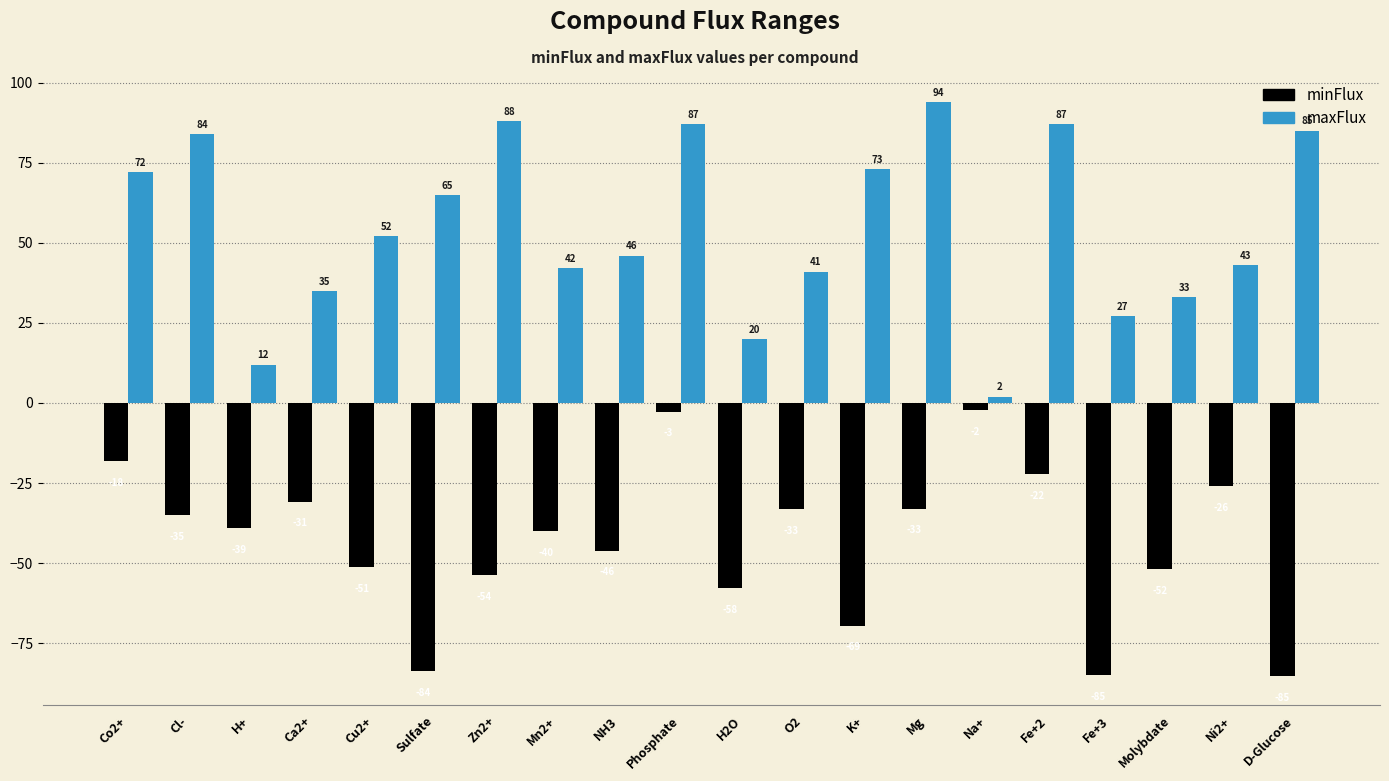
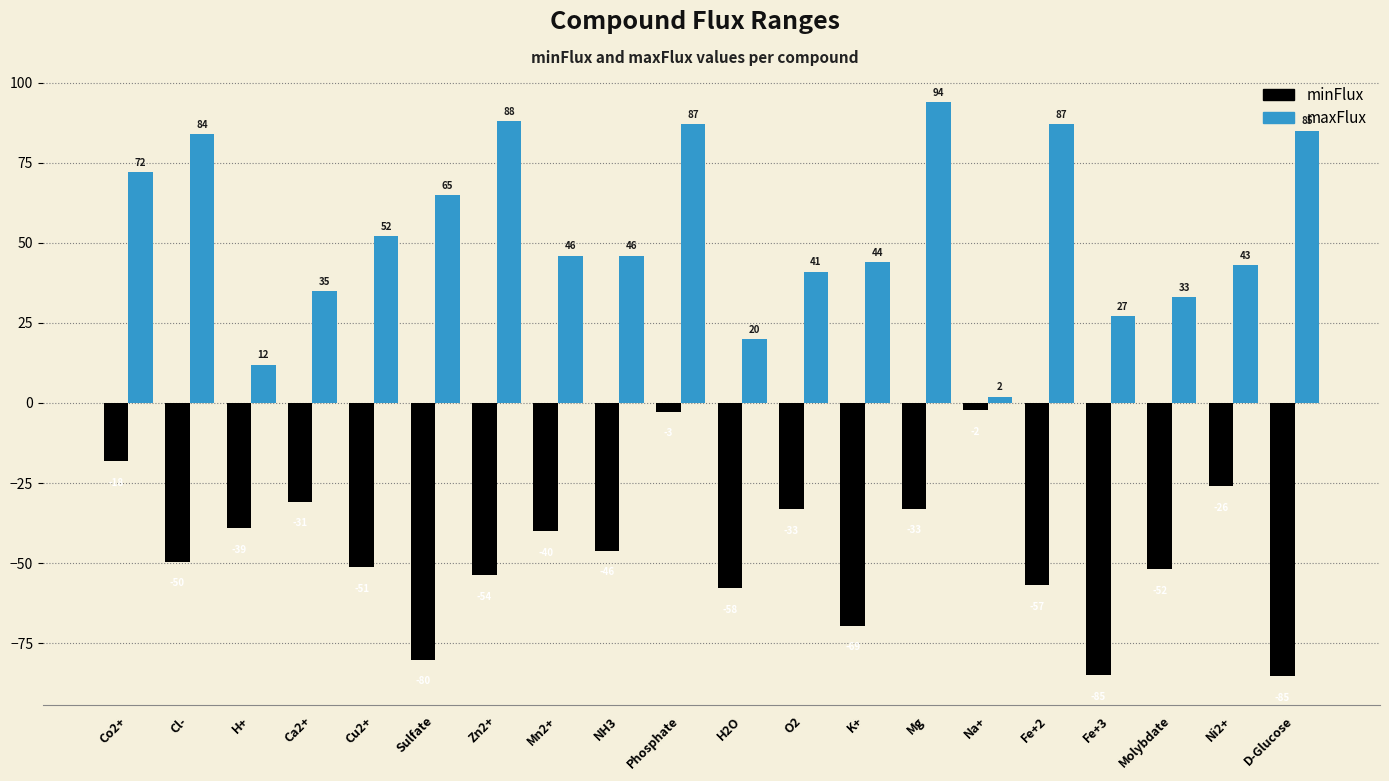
minFlux, Cl-: -35 -> -50
minFlux, Sulfate: -84 -> -80
maxFlux, Mn2+: 42 -> 46
maxFlux, K+: 73 -> 44
minFlux, Fe+2: -22 -> -57
